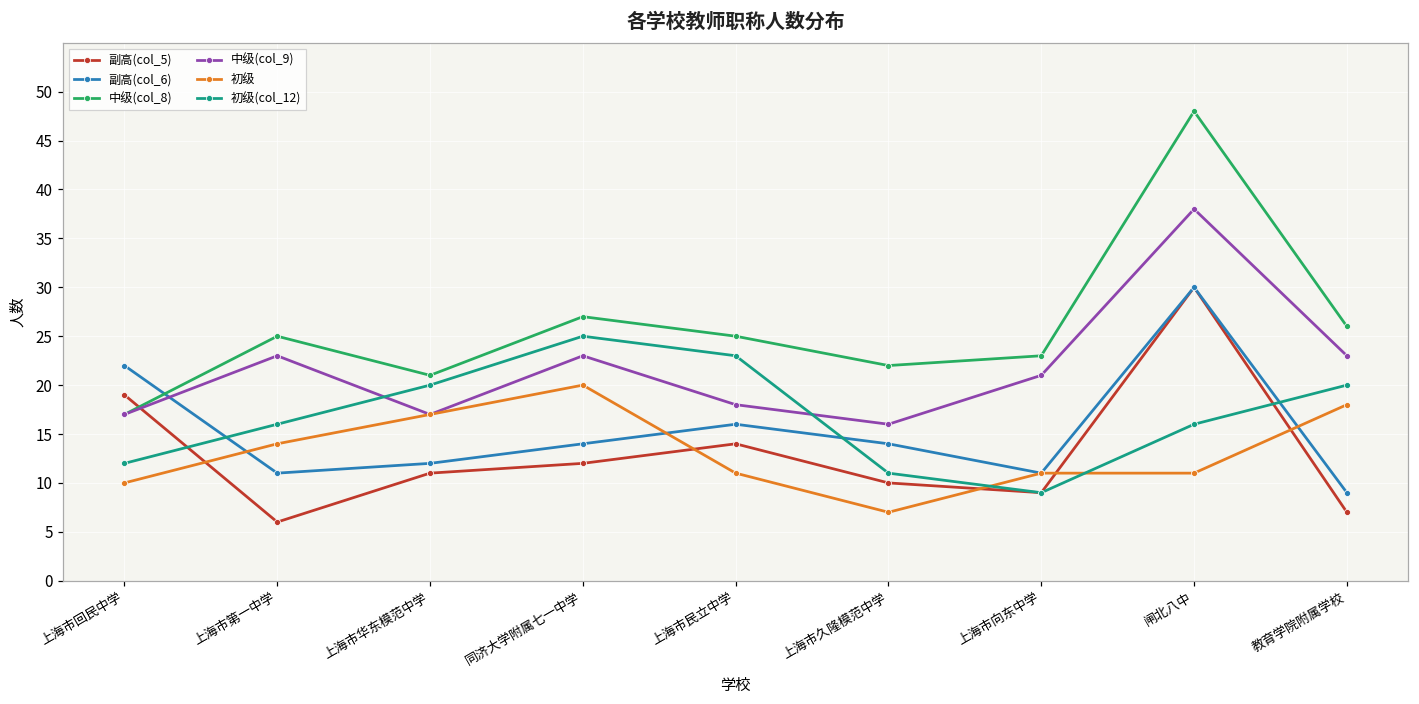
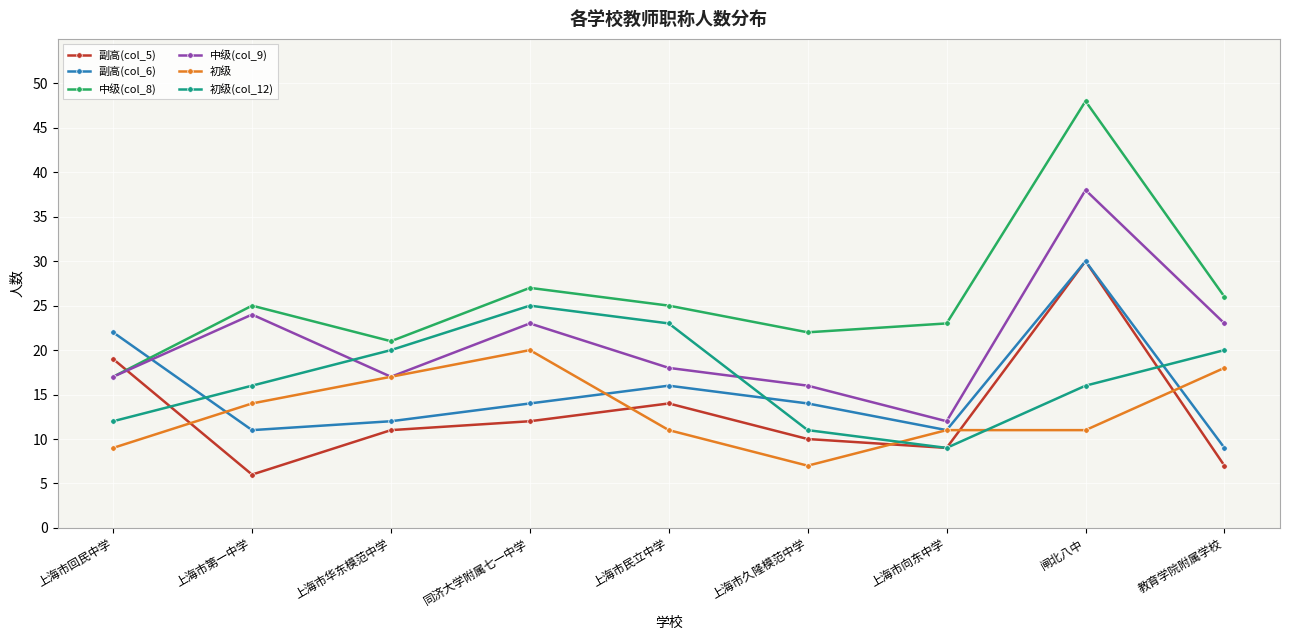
初级, 上海市回民中学: 10 -> 9
中级(col_9), 上海市第一中学: 23 -> 24
中级(col_9), 上海市向东中学: 21 -> 12
